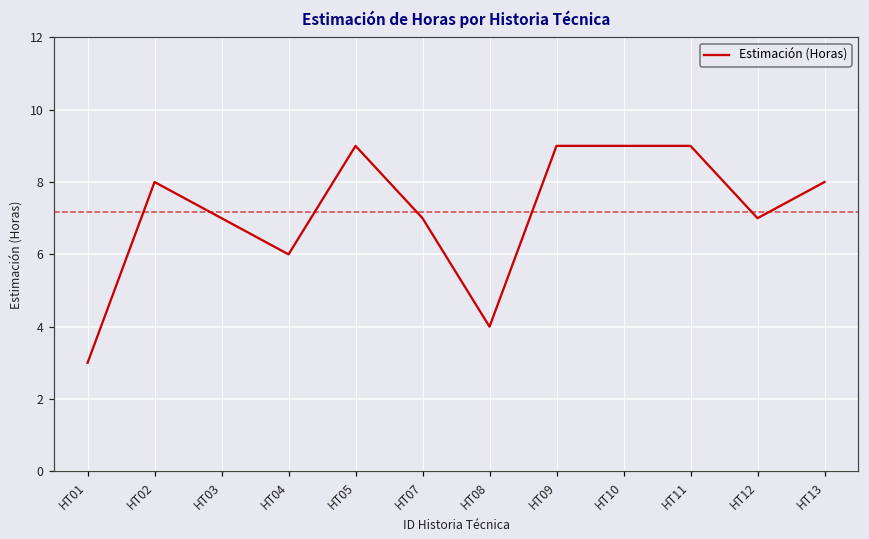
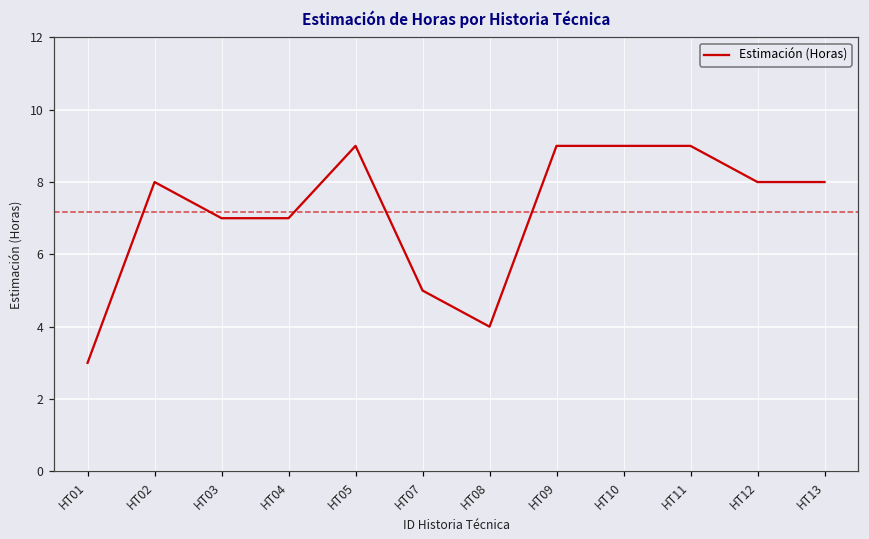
HT04: 6 -> 7
HT07: 7 -> 5
HT12: 7 -> 8
